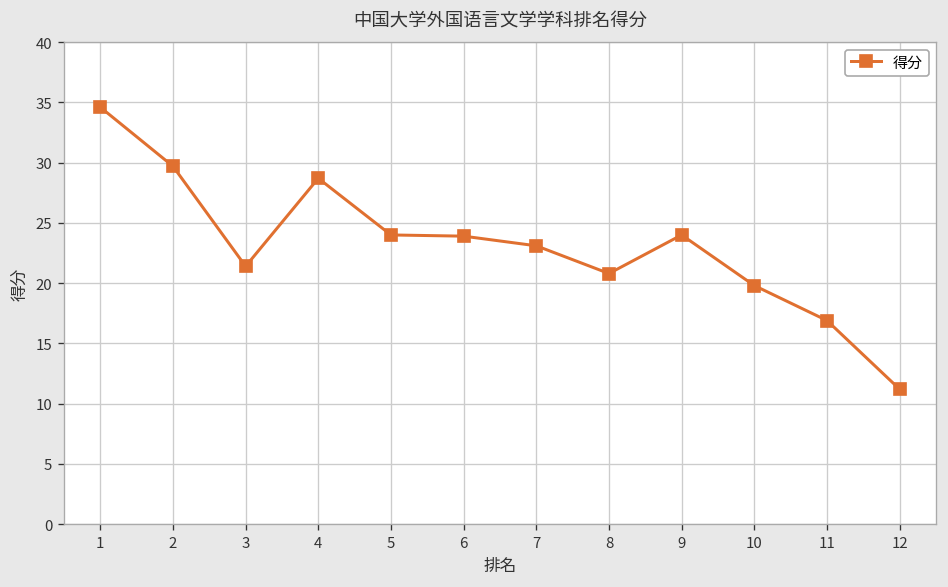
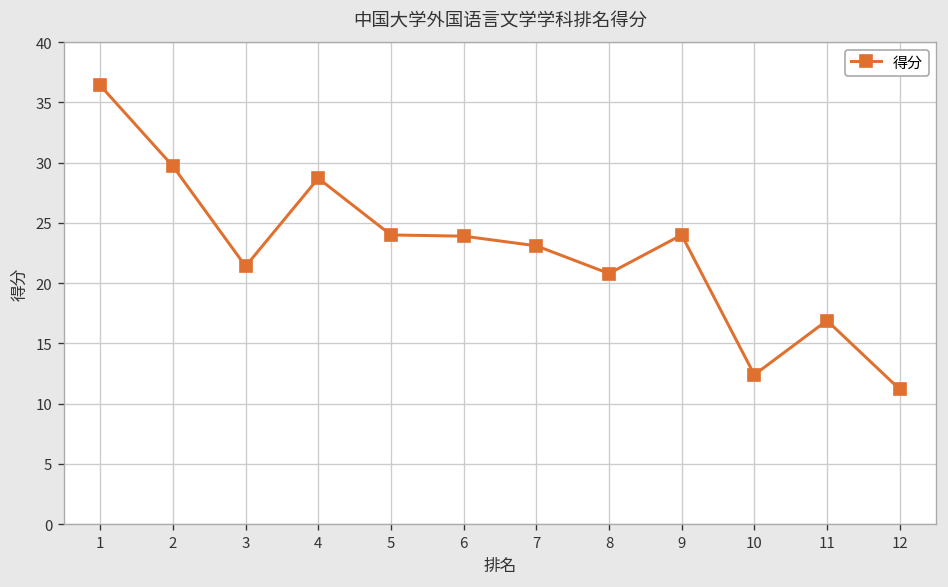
得分, 1: 34.6 -> 36.4
得分, 10: 19.8 -> 12.4
